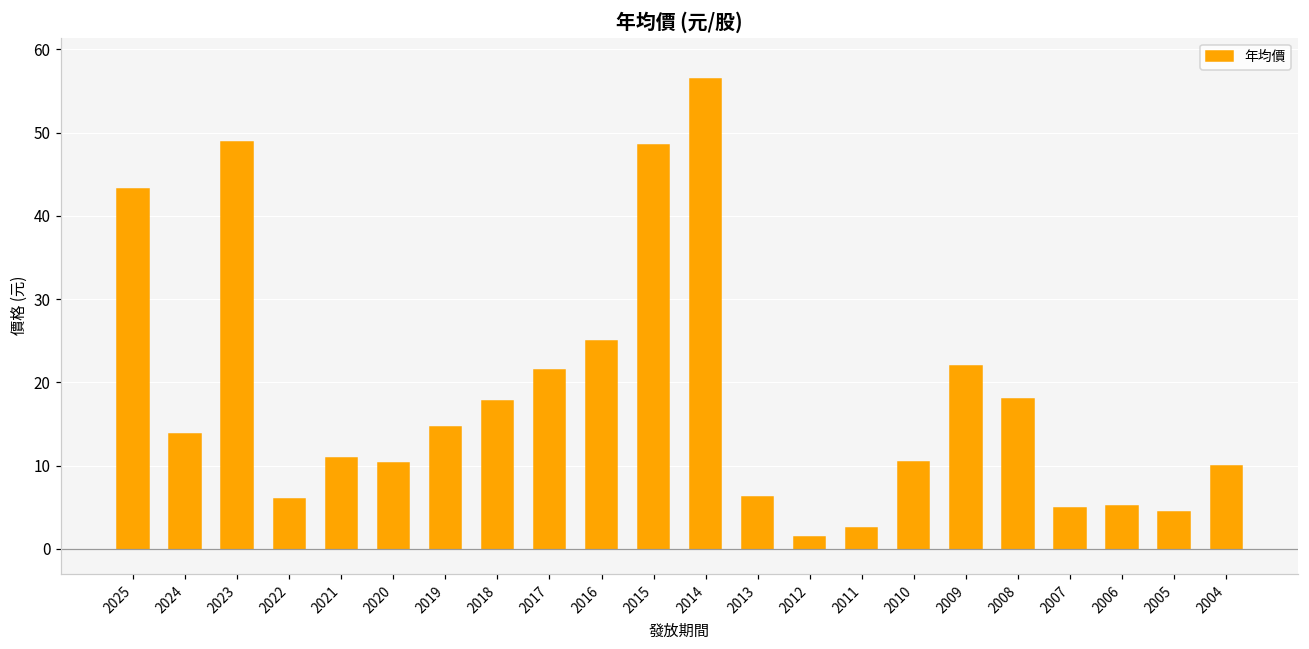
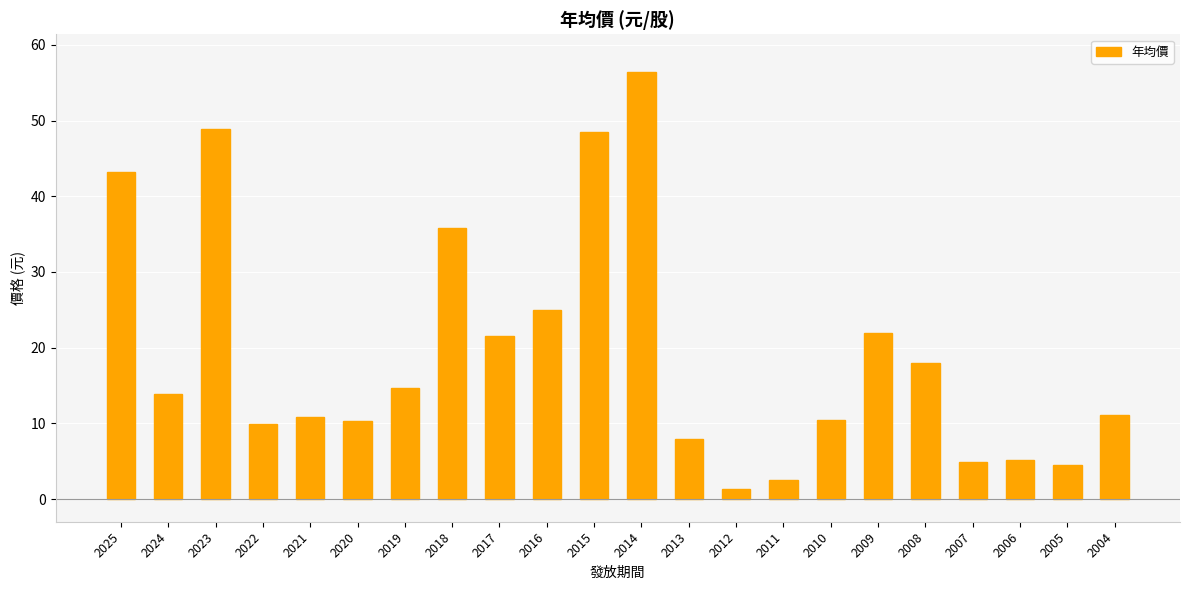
2022: 6 -> 10
2018: 18 -> 36
2013: 6 -> 8
2004: 10 -> 11
